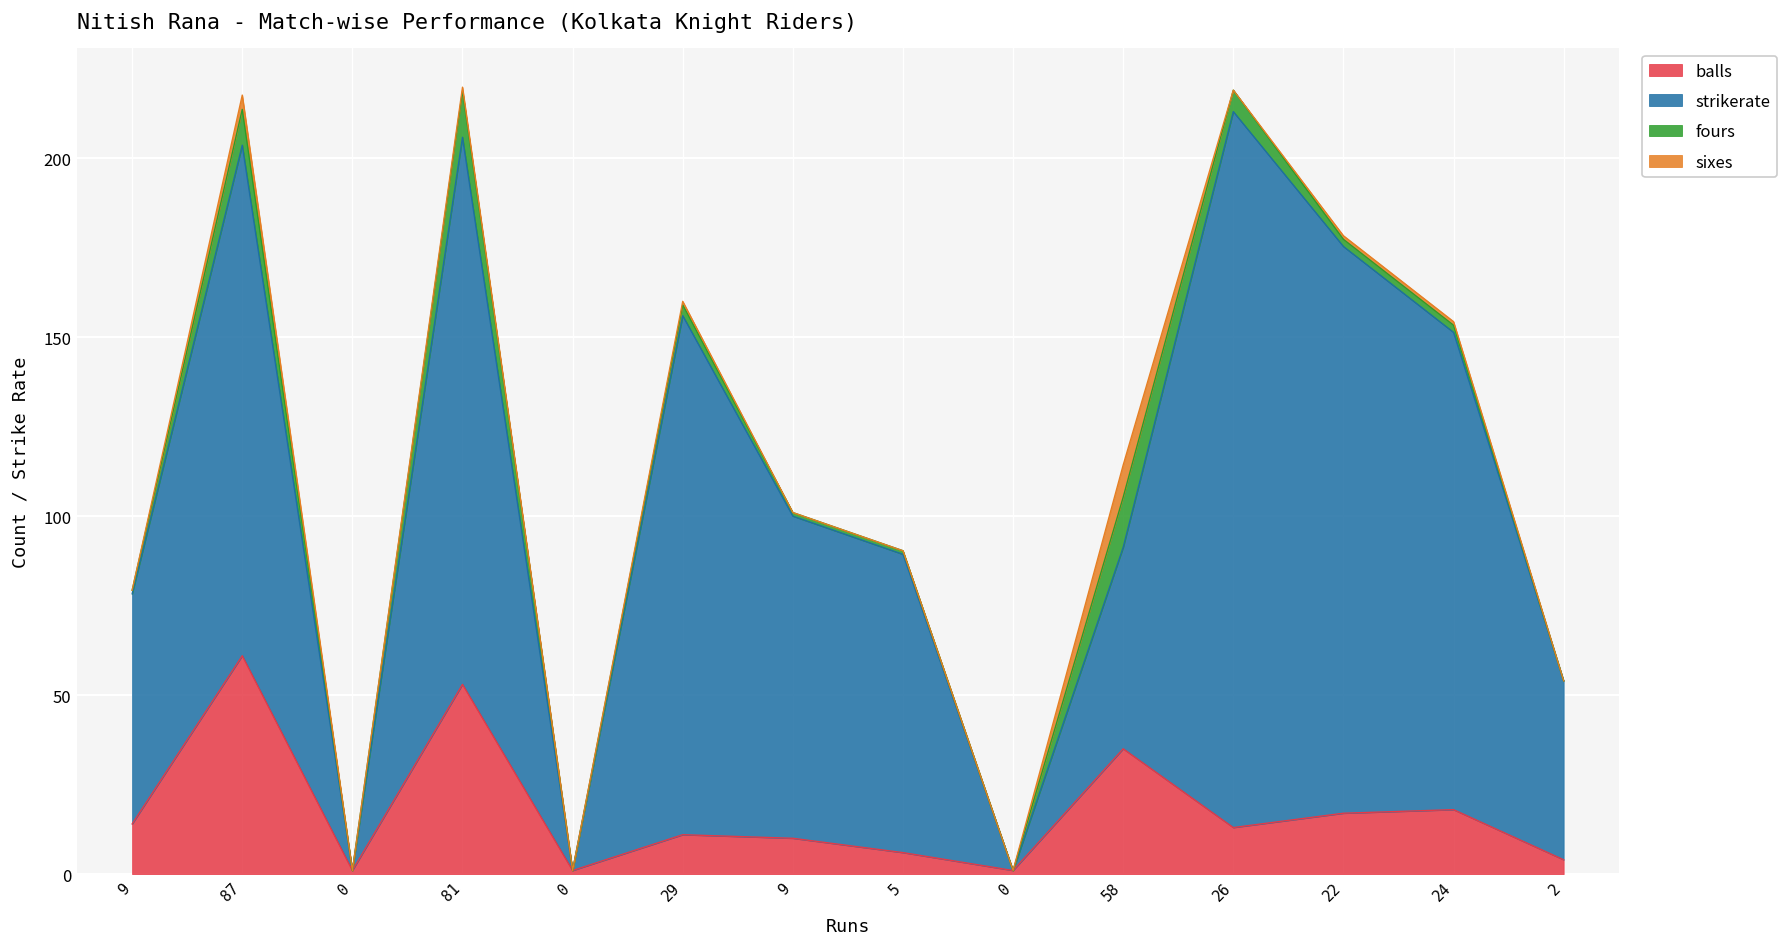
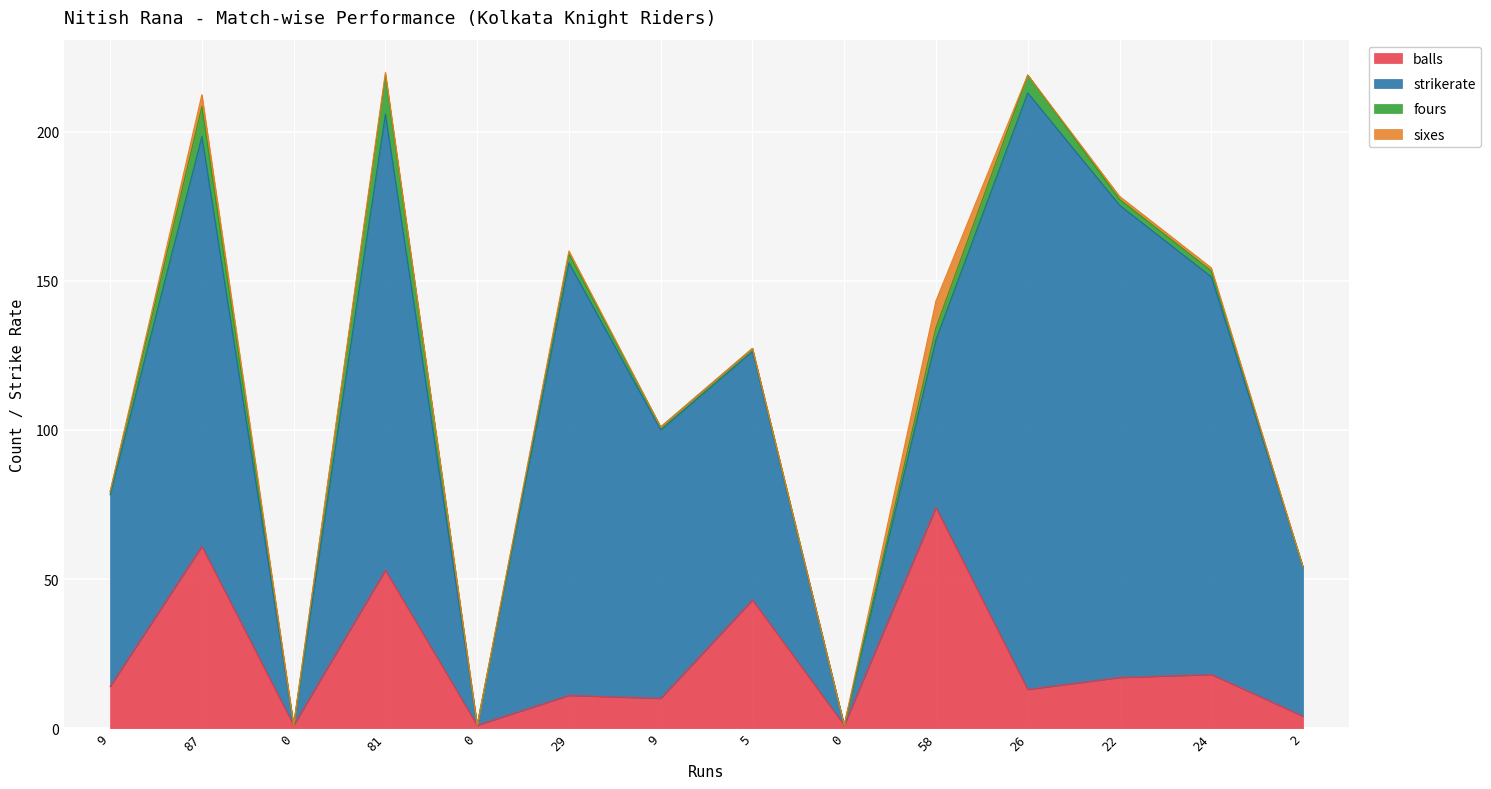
strikerate, 87: 143 -> 137
balls, 5: 6 -> 43
balls, 58: 35 -> 74
fours, 58: 14 -> 4
